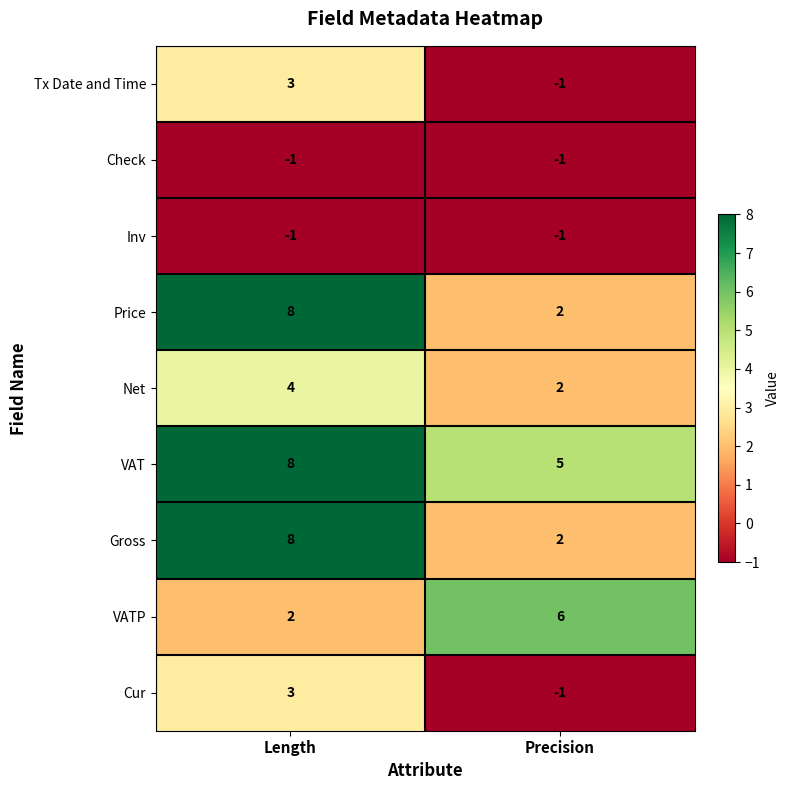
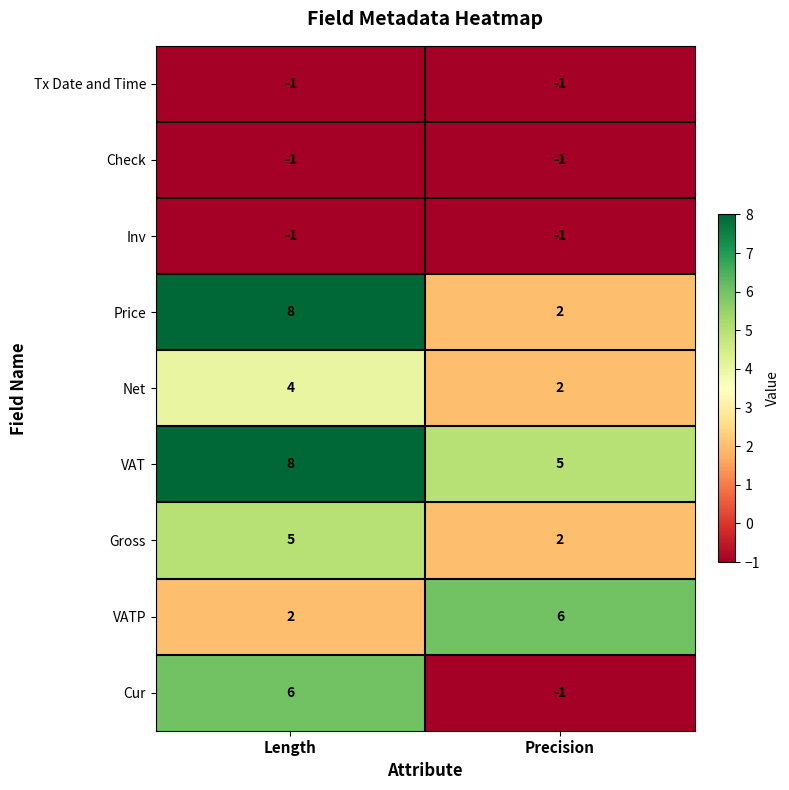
Tx Date and Time, Length: 3 -> -1
Gross, Length: 8 -> 5
Cur, Length: 3 -> 6
